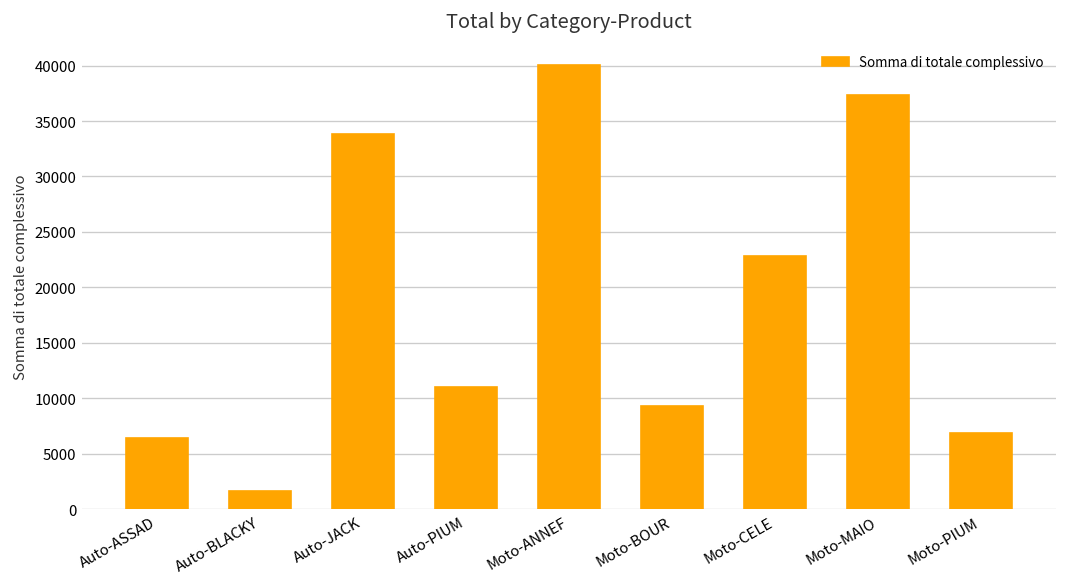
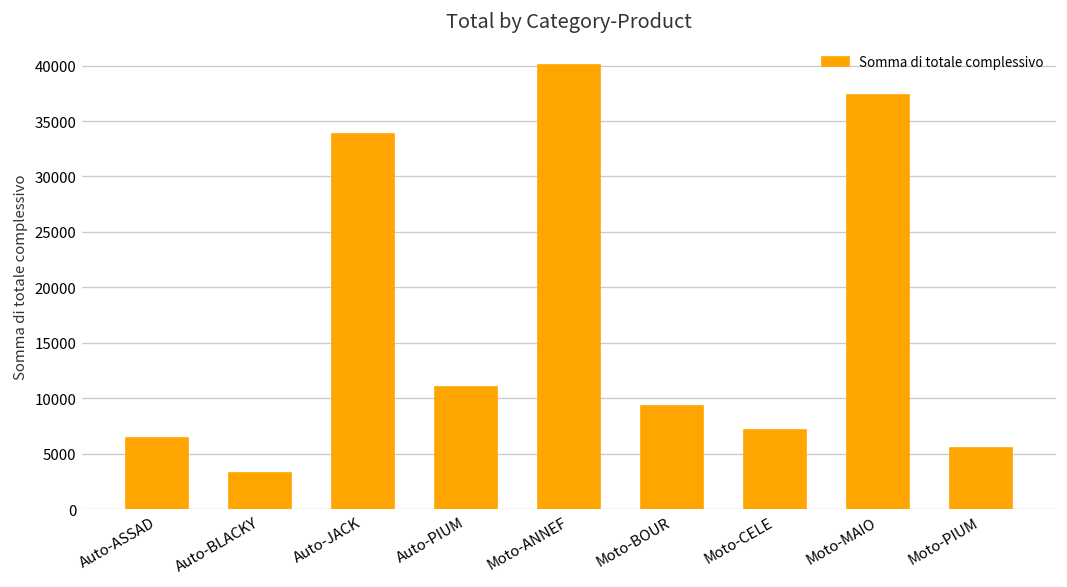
Auto-BLACKY: 2000 -> 3000
Moto-CELE: 23000 -> 7000
Moto-PIUM: 7000 -> 6000
